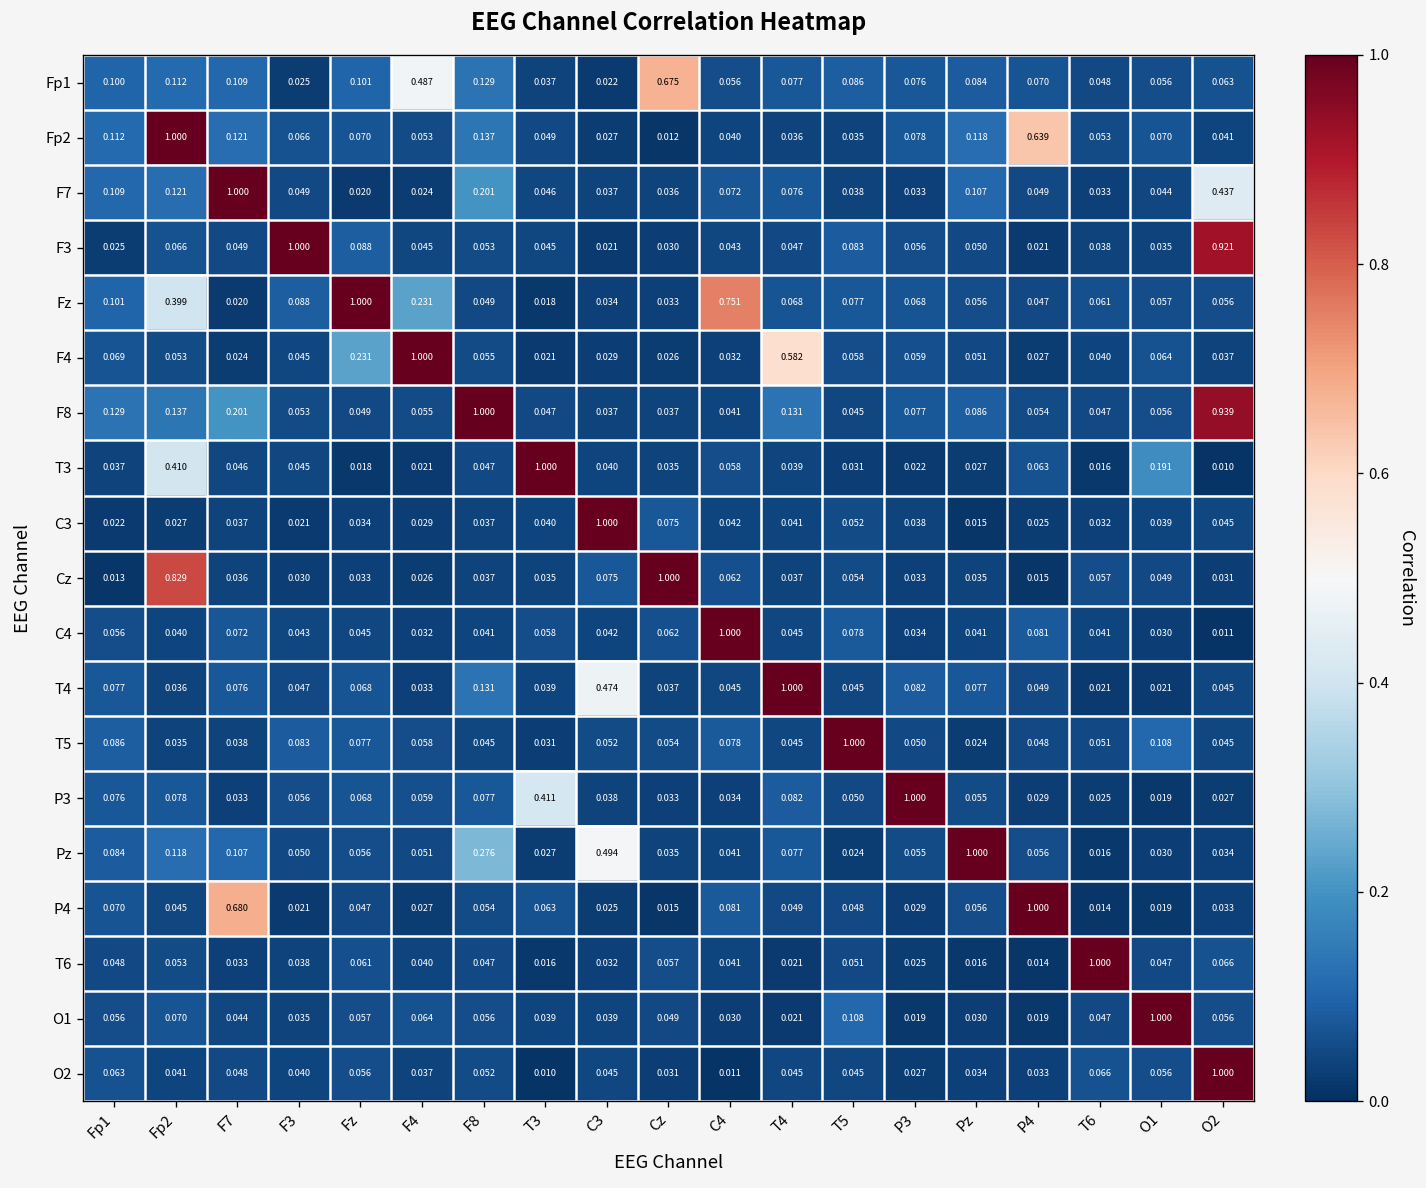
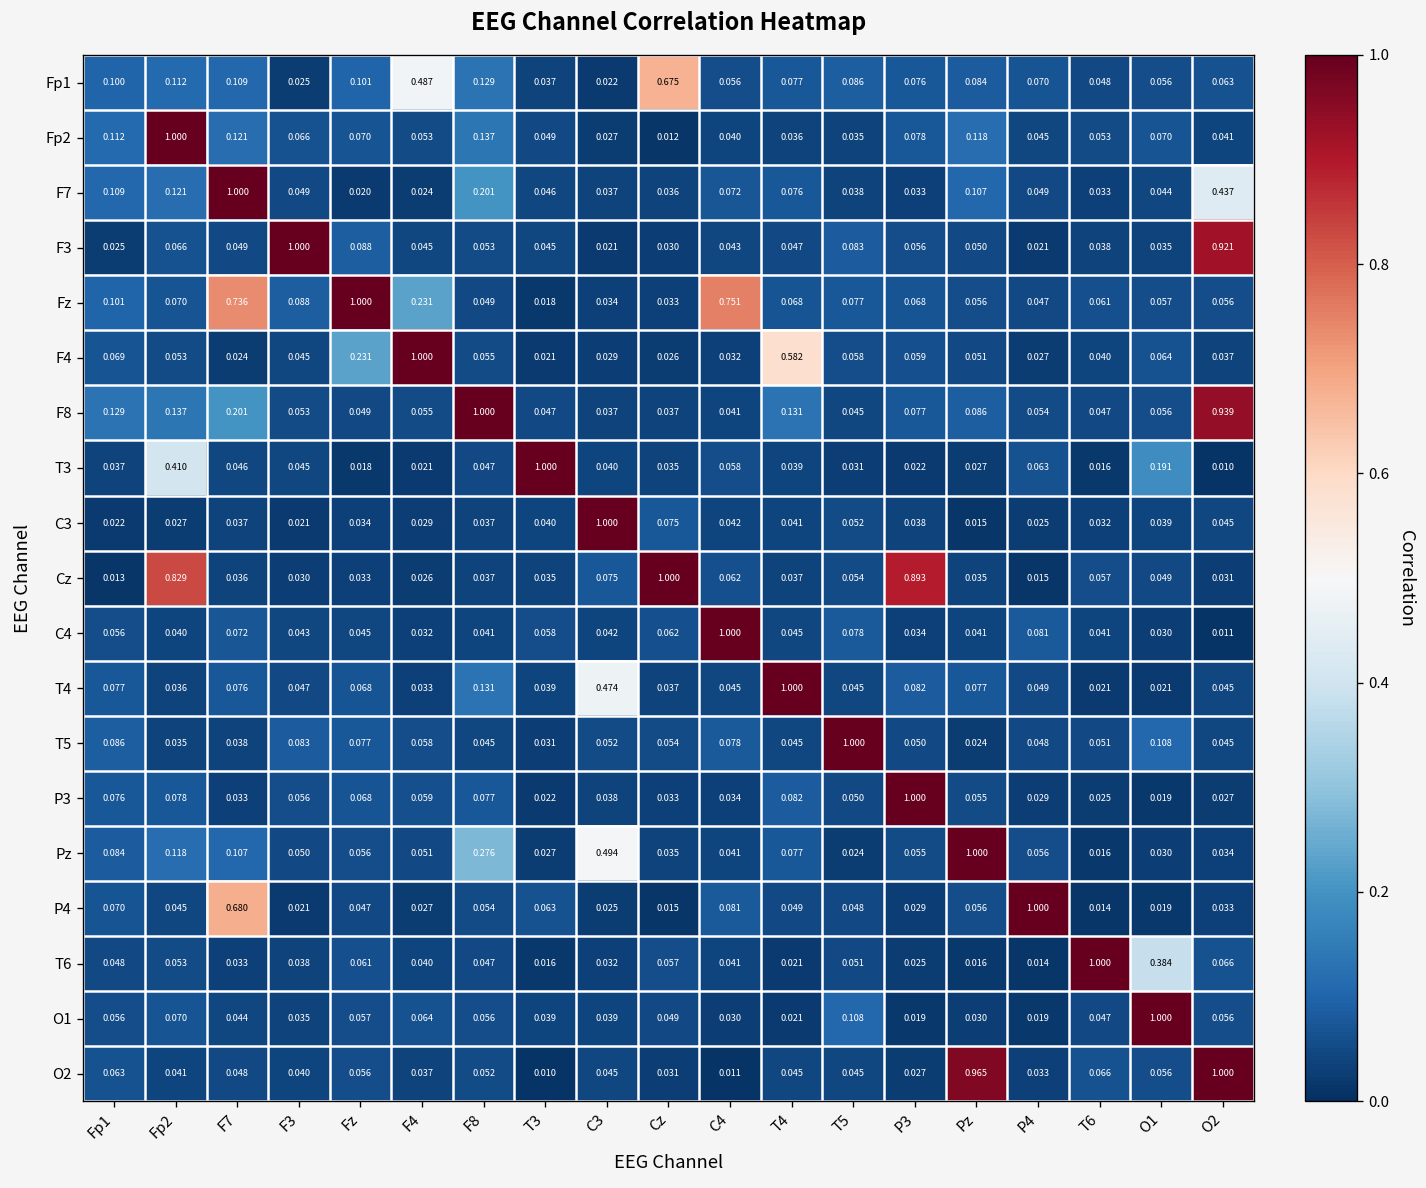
Fp2, P4: 0.639 -> 0.045
Fz, Fp2: 0.399 -> 0.070
Fz, F7: 0.020 -> 0.736
Cz, P3: 0.033 -> 0.893
P3, T3: 0.411 -> 0.022
T6, O1: 0.047 -> 0.384
O2, Pz: 0.034 -> 0.965
